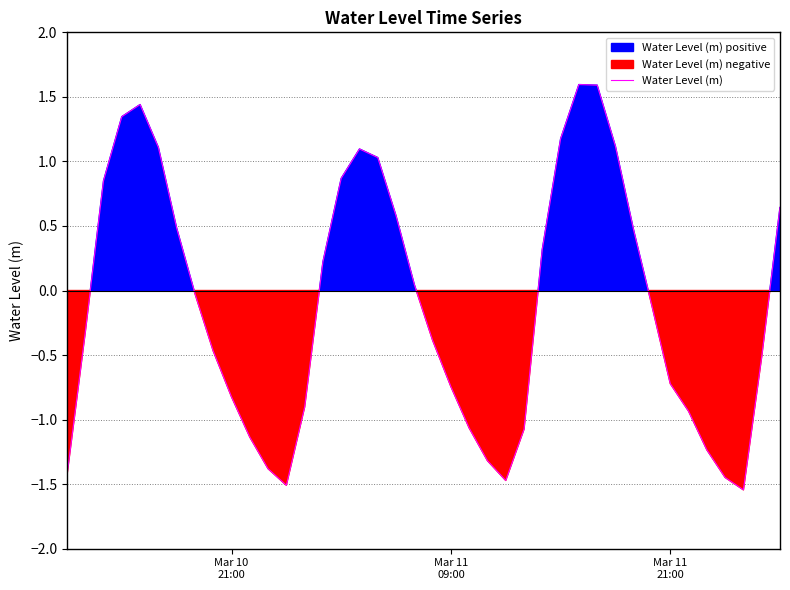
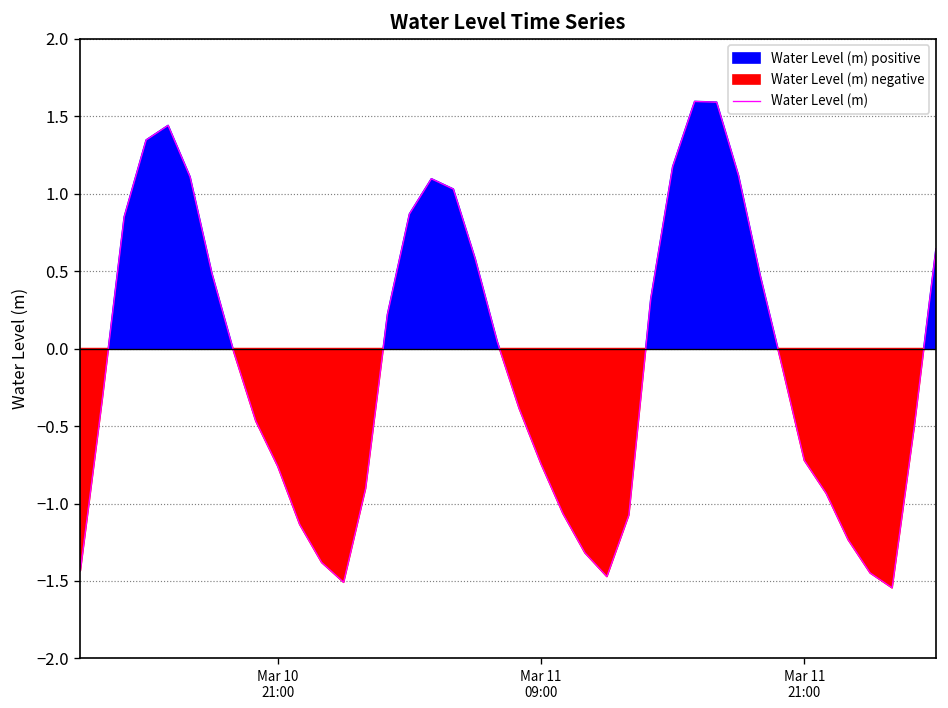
Mar 10 21:00: -0.82 -> -0.76
